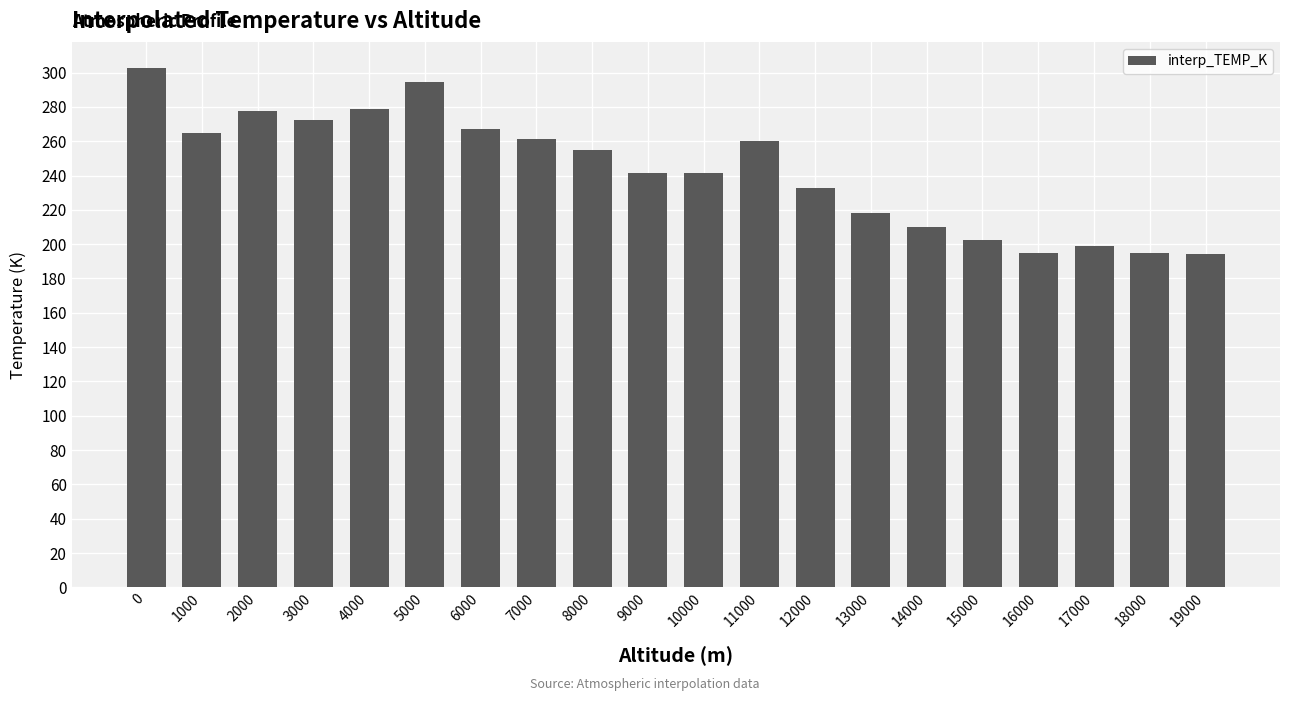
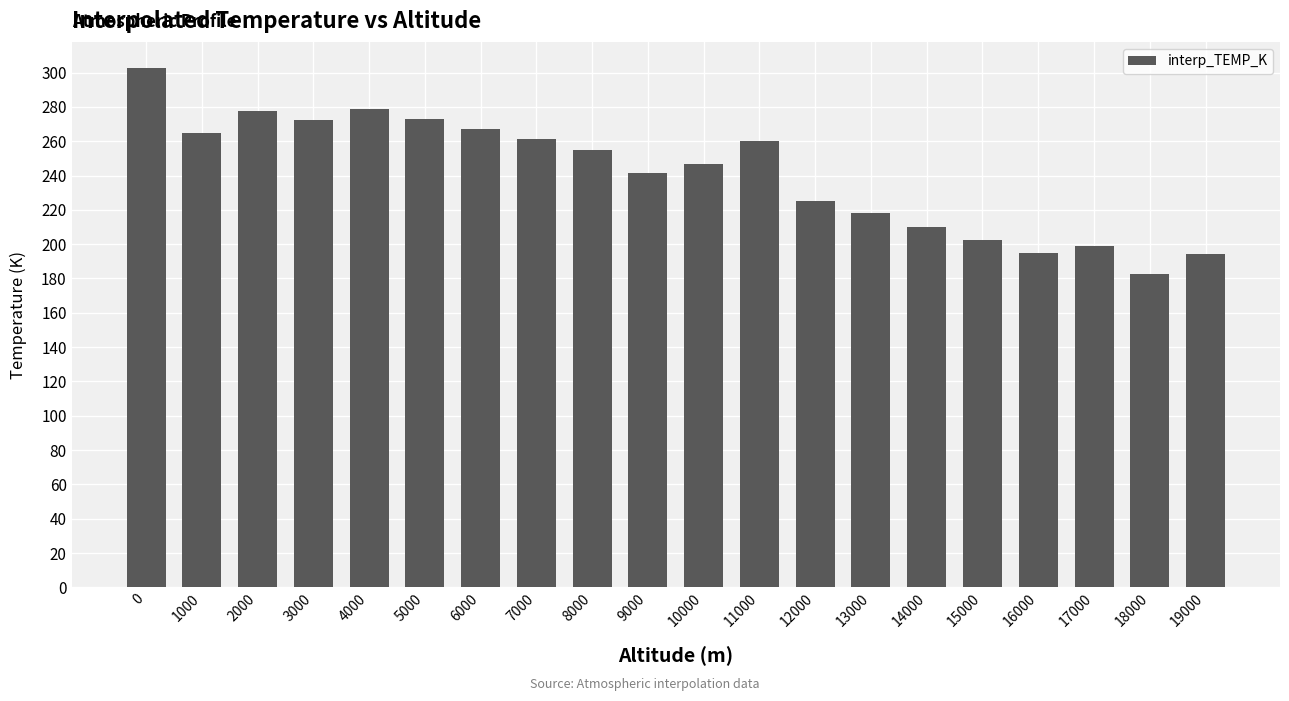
5000: 294 -> 273
10000: 241 -> 247
12000: 233 -> 225
18000: 195 -> 183
